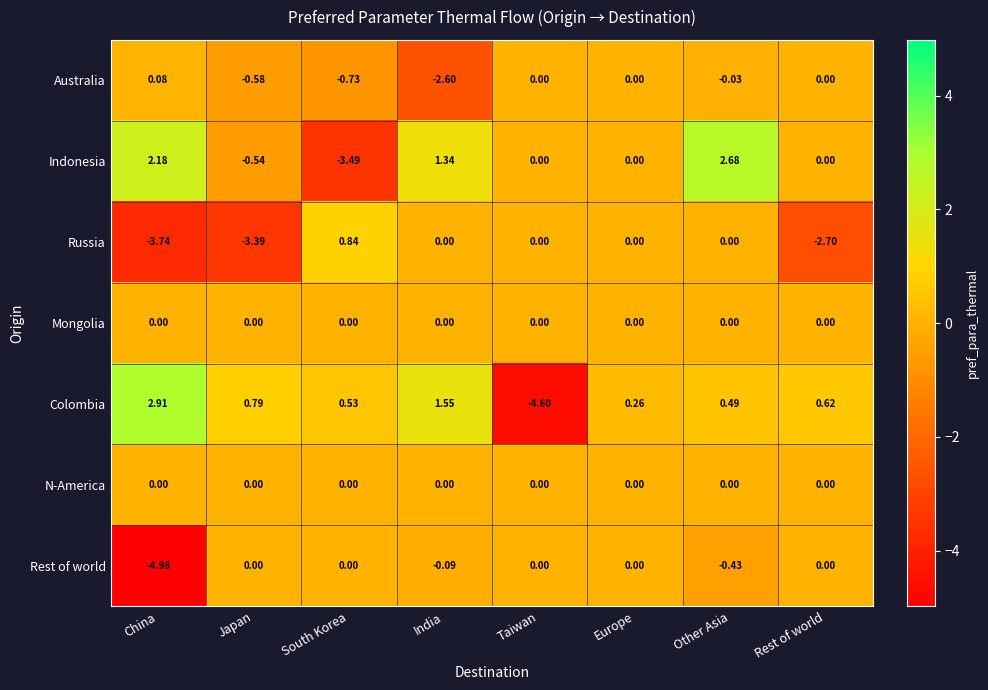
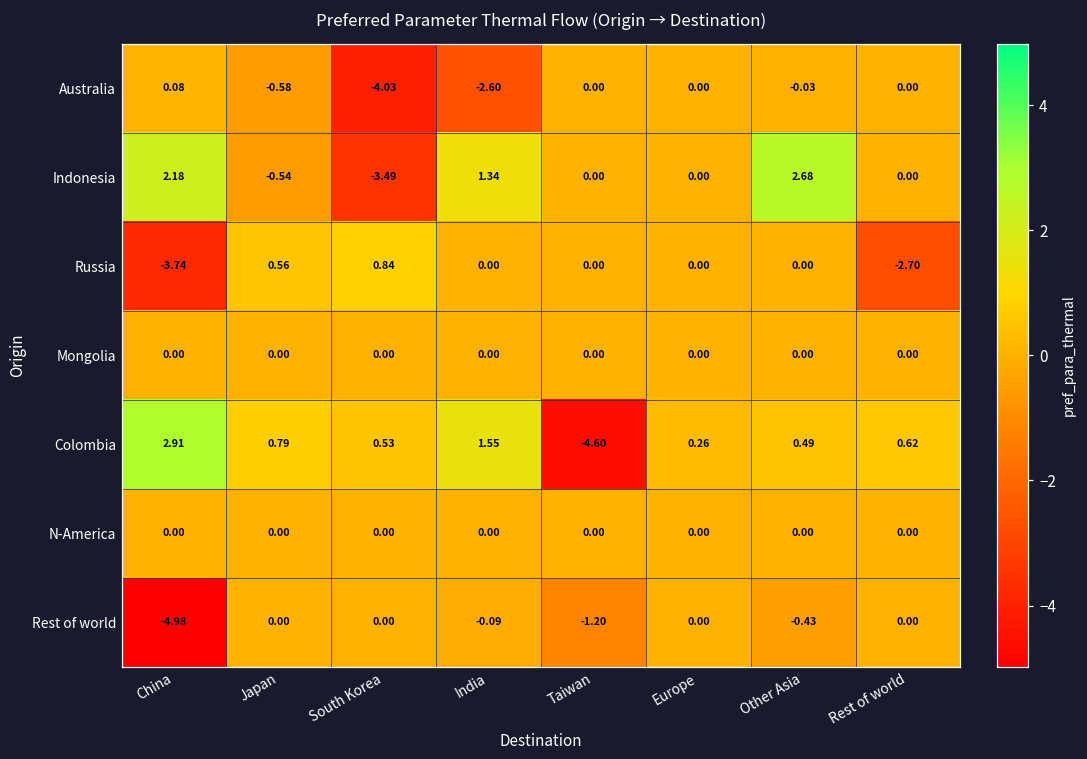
Australia, South Korea: -0.73 -> -4.03
Russia, Japan: -3.39 -> 0.56
Rest of world, Taiwan: 0.00 -> -1.20
